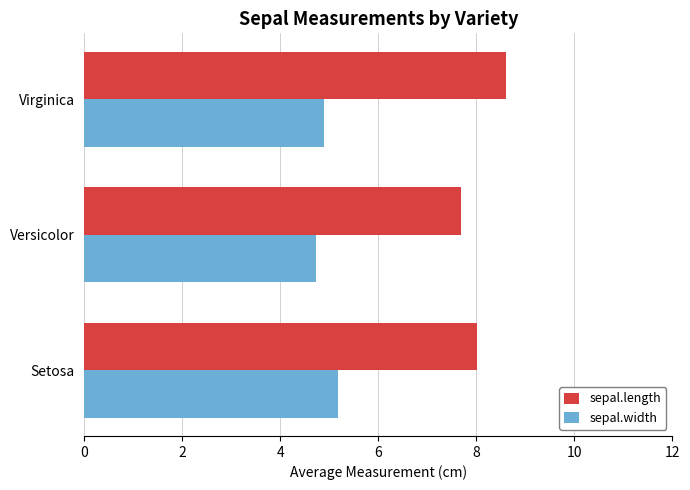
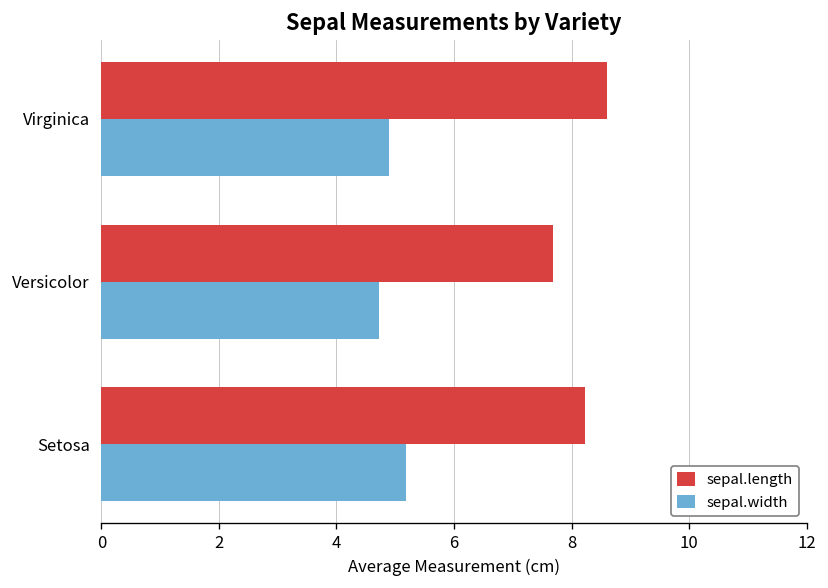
sepal.length, Setosa: 8.0 -> 8.2
